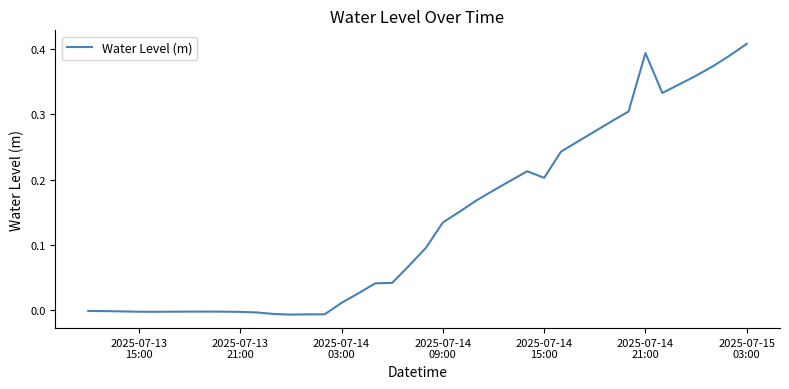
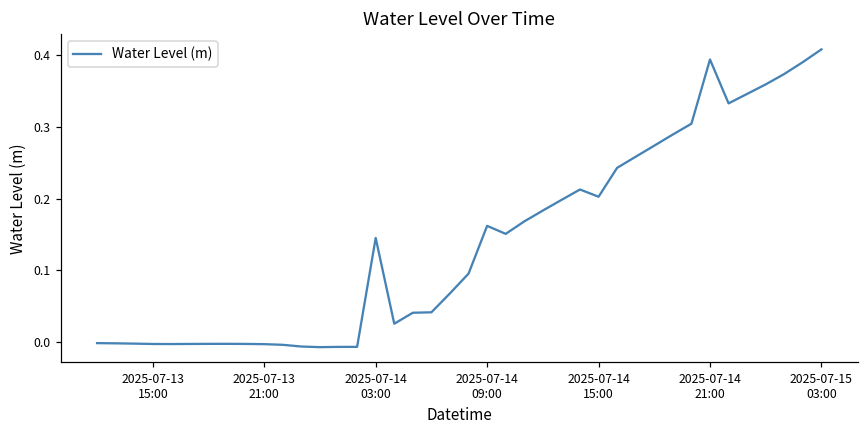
2025-07-14 03:00: 0.01 -> 0.15
2025-07-14 09:00: 0.13 -> 0.16
